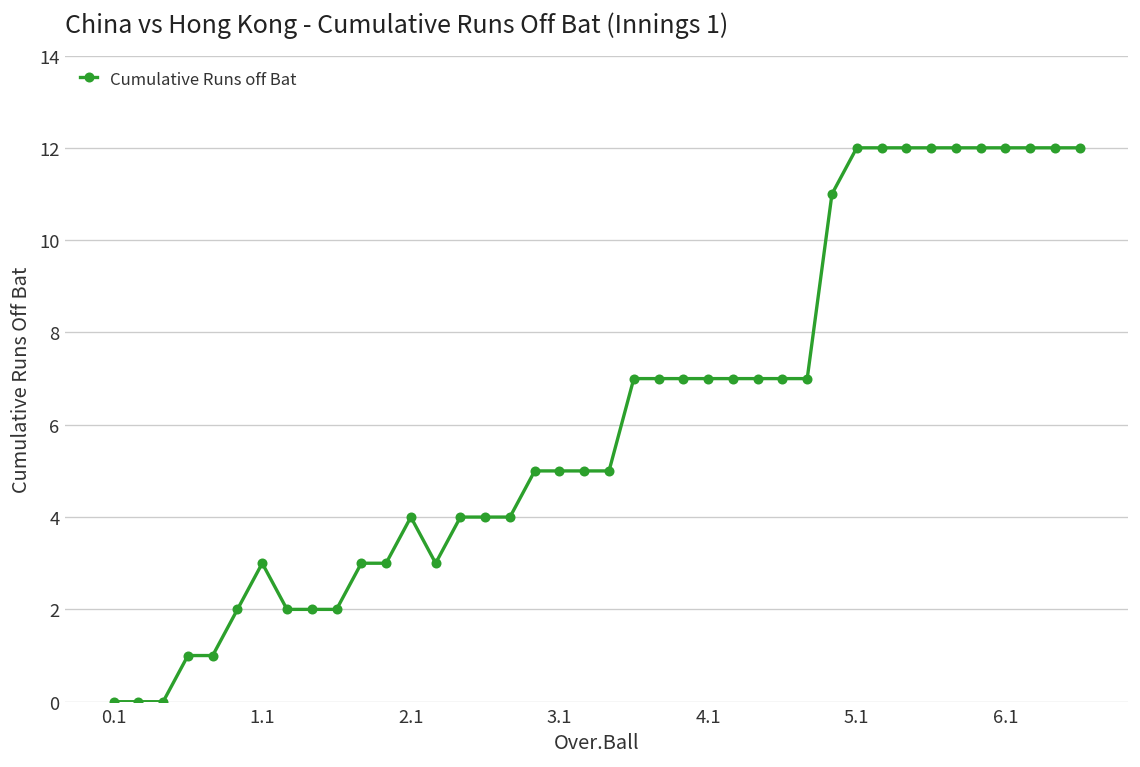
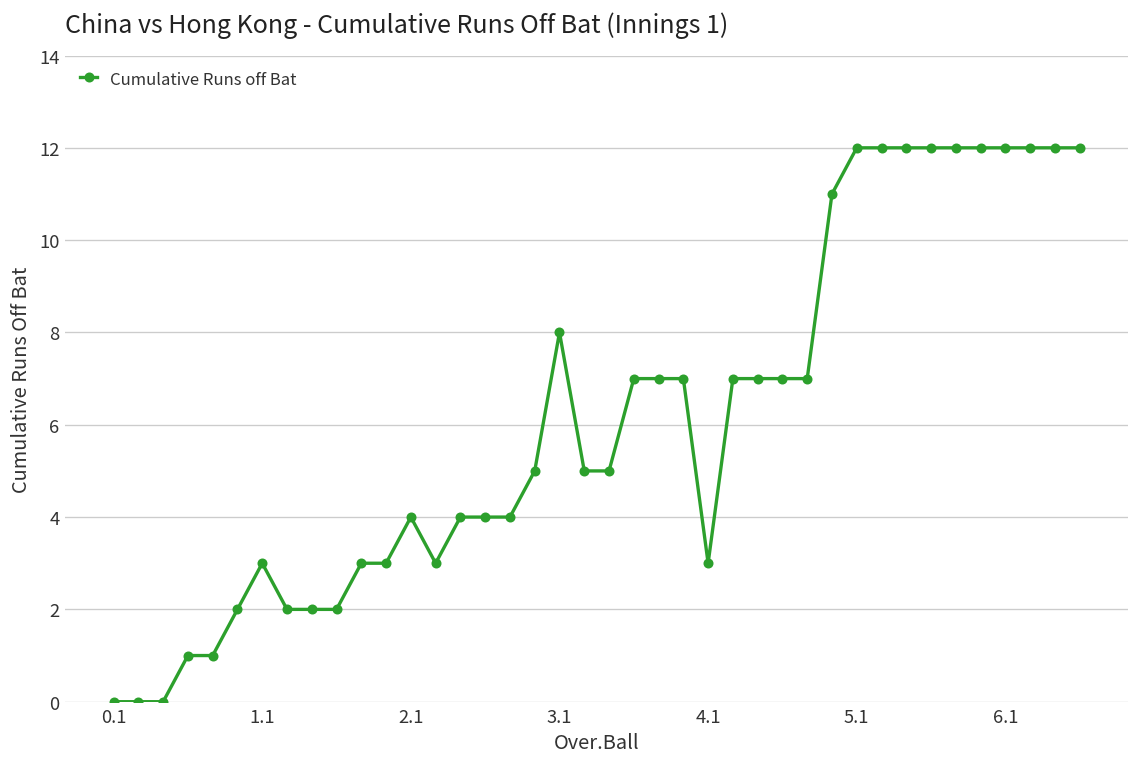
3.1: 5 -> 8
4.1: 7 -> 3
